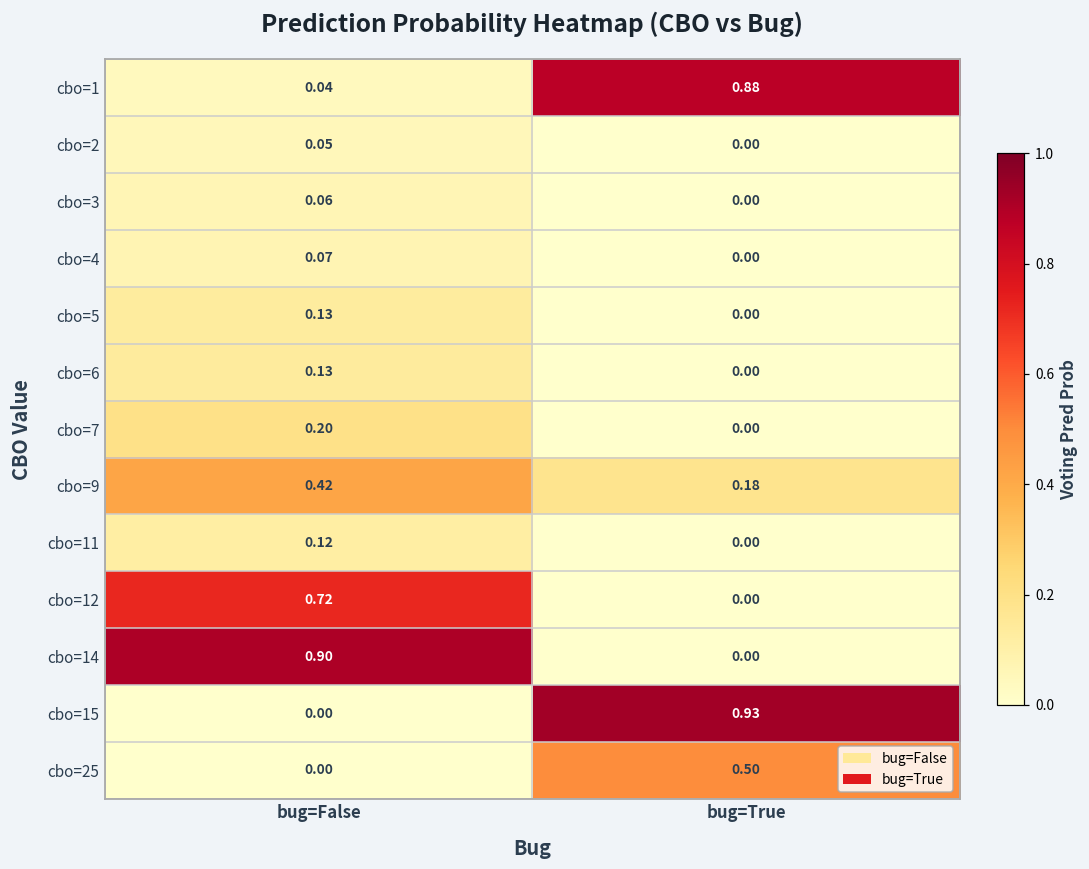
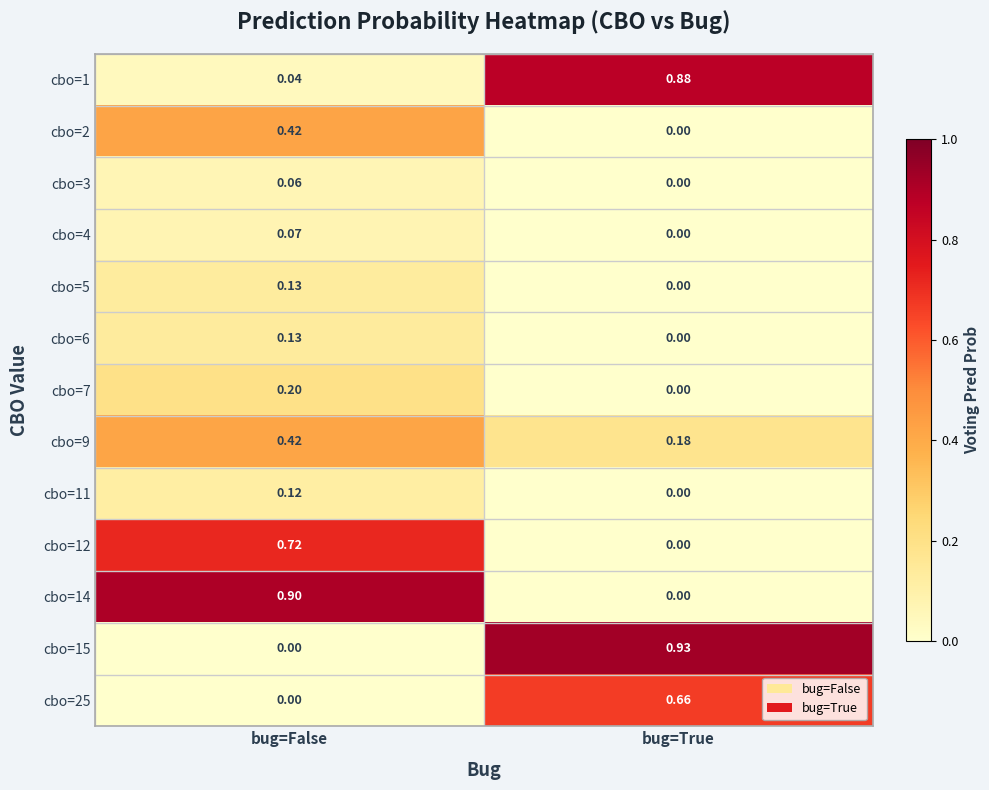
cbo=2, bug=False: 0.05 -> 0.42
cbo=25, bug=True: 0.50 -> 0.66
